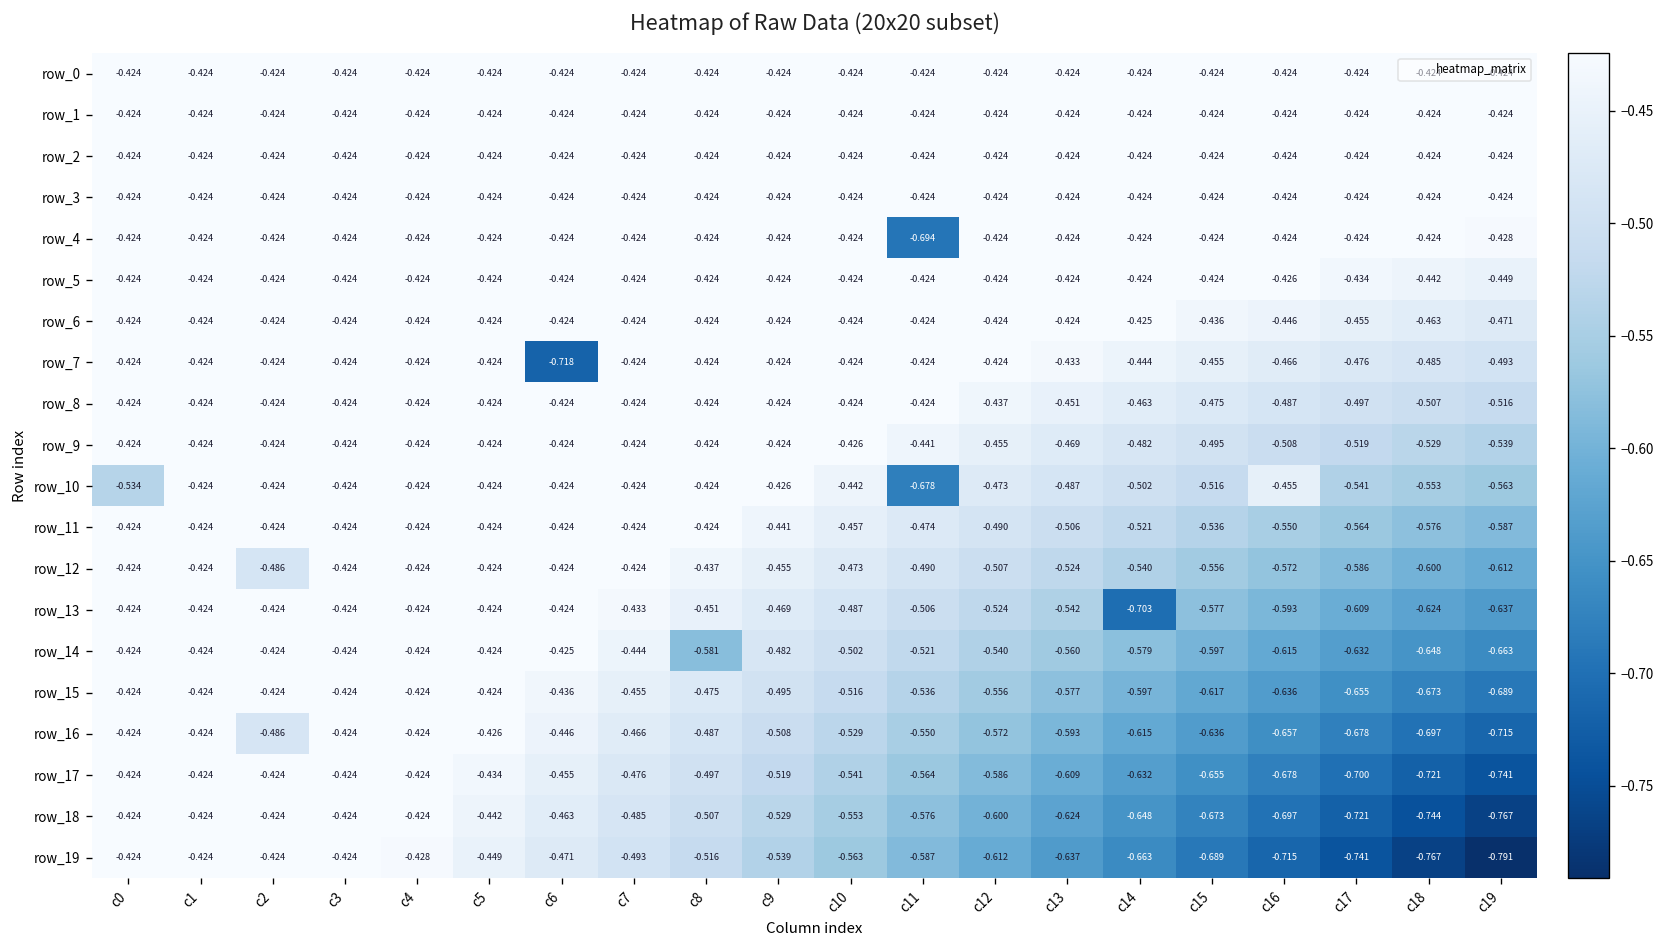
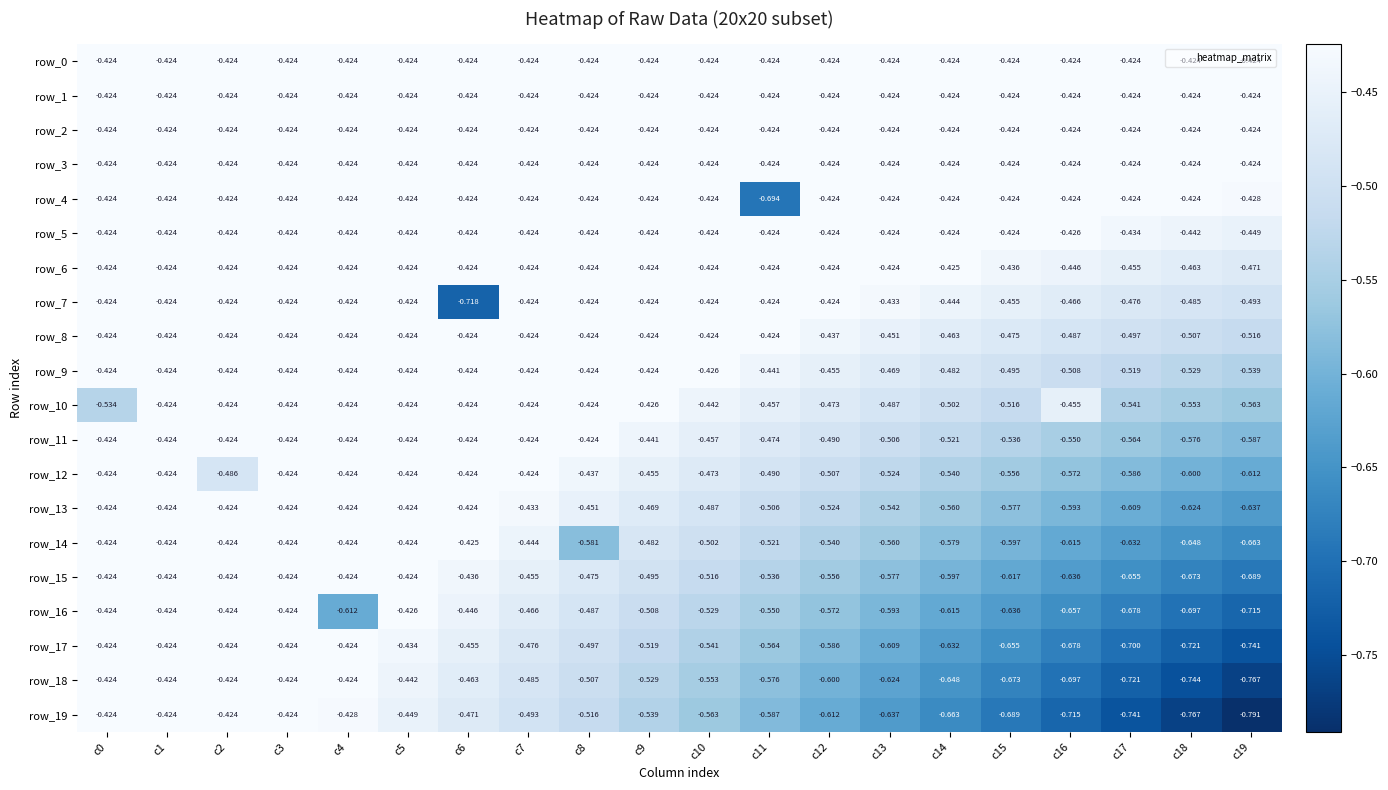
row_10, c11: -0.678 -> -0.457
row_13, c14: -0.703 -> -0.560
row_16, c2: -0.486 -> -0.424
row_16, c4: -0.424 -> -0.612
